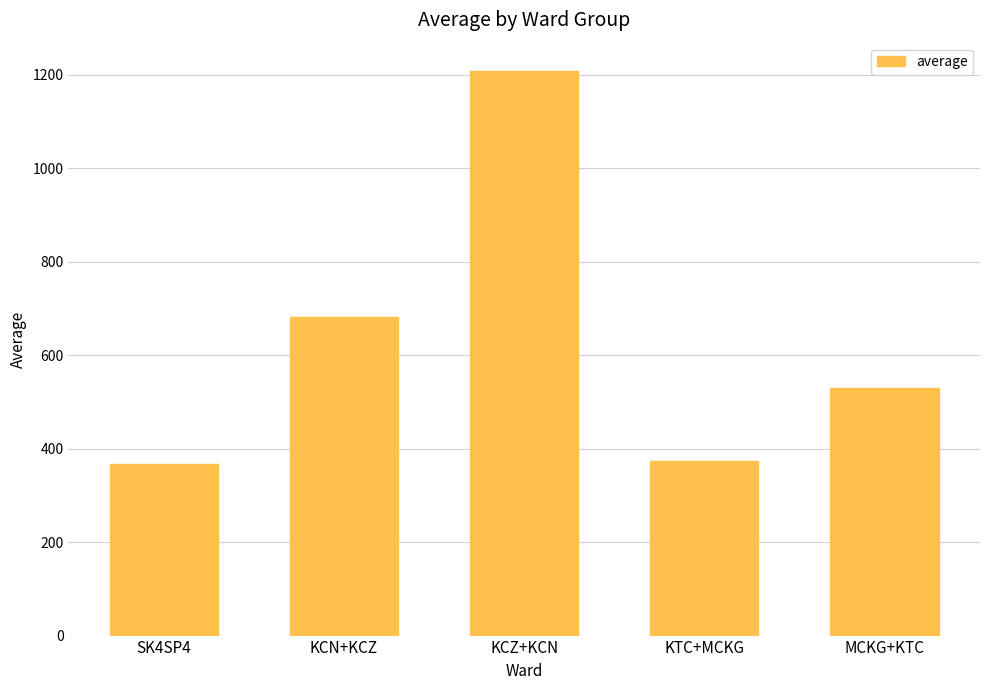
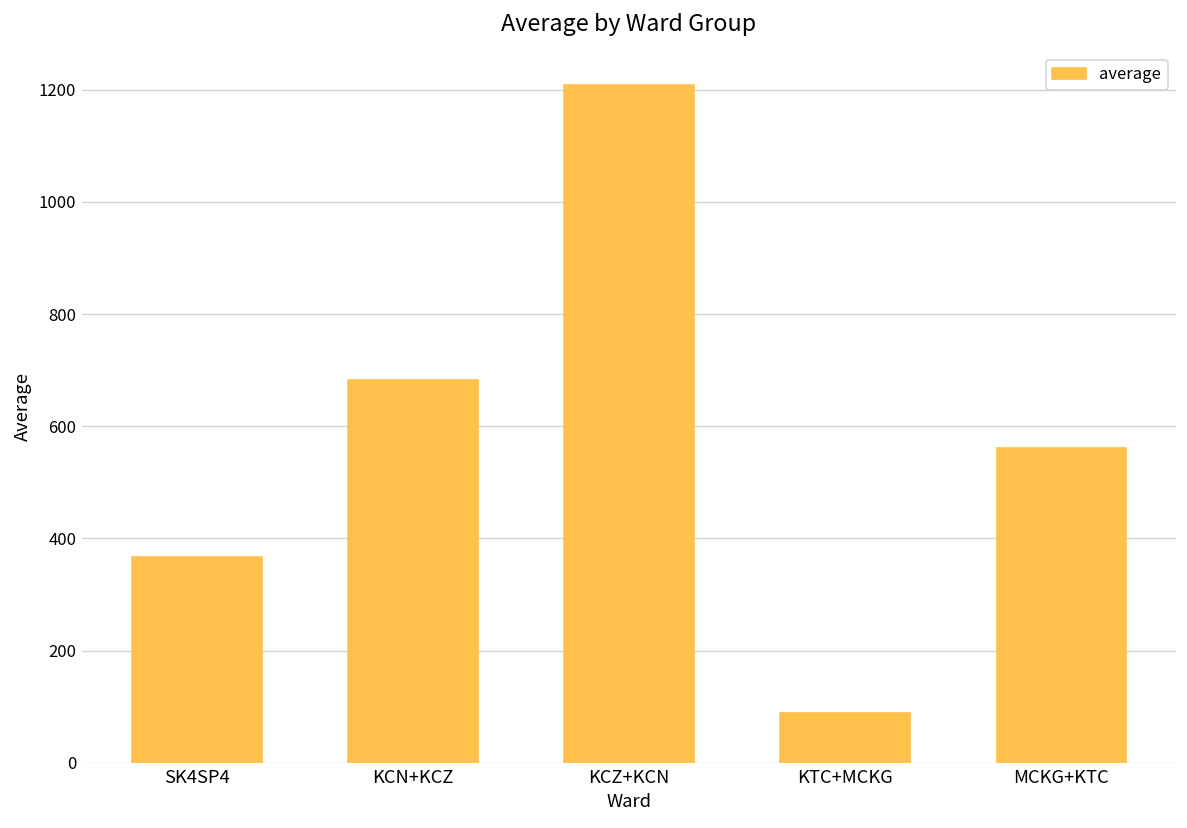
KTC+MCKG: 370 -> 90
MCKG+KTC: 530 -> 560
